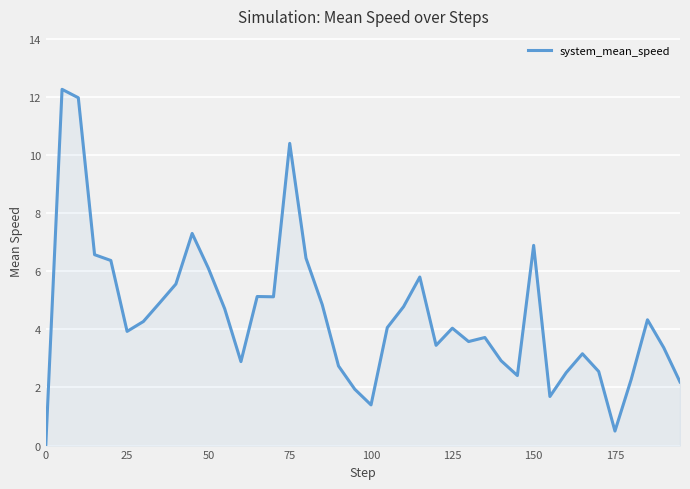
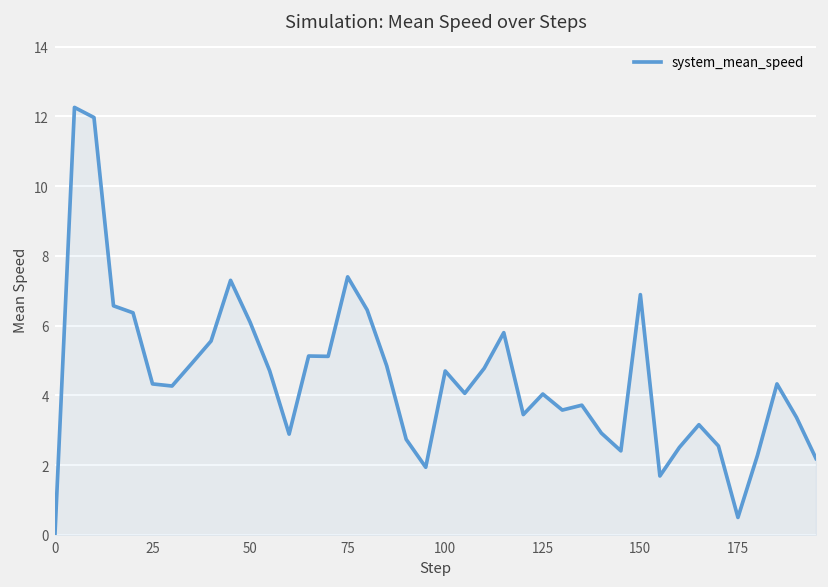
25: 3.9 -> 4.3
75: 10.4 -> 7.4
100: 1.4 -> 4.7
